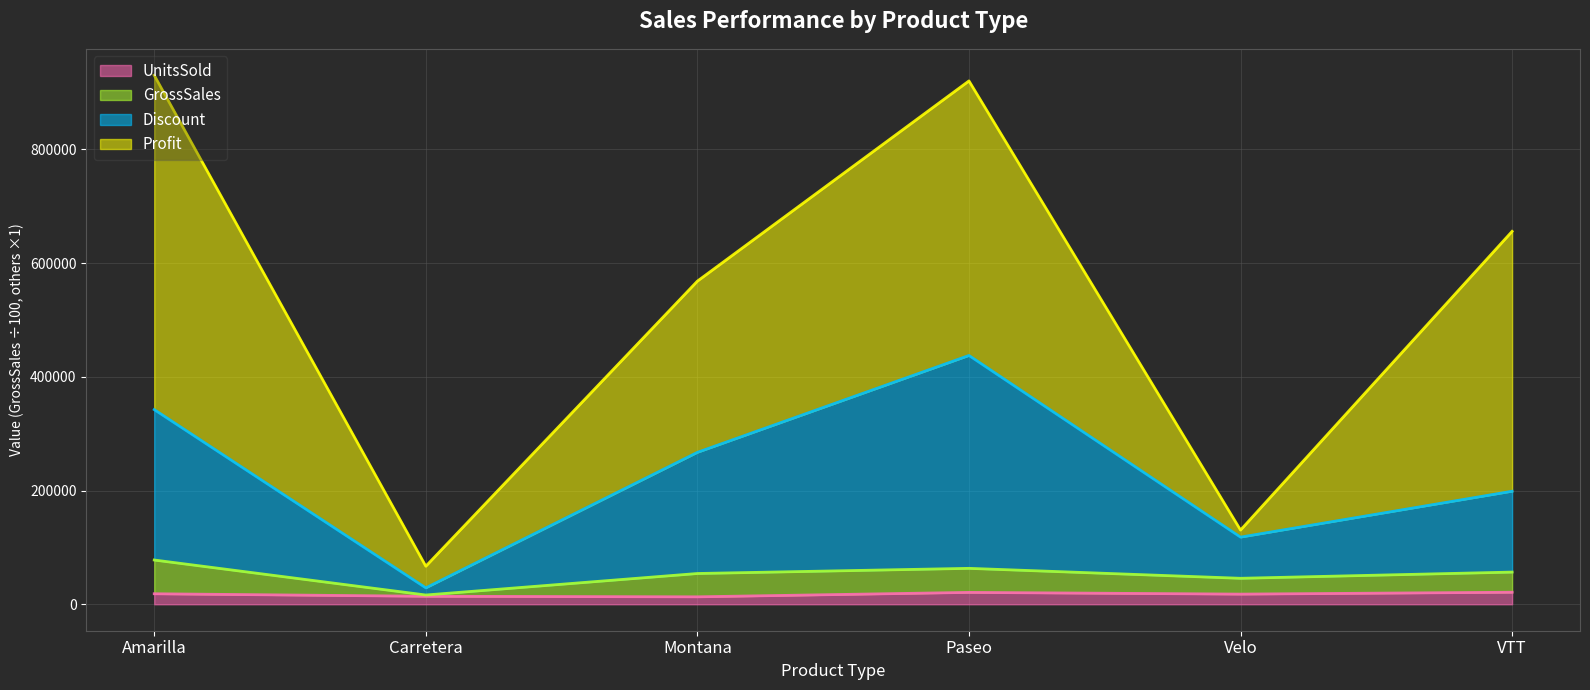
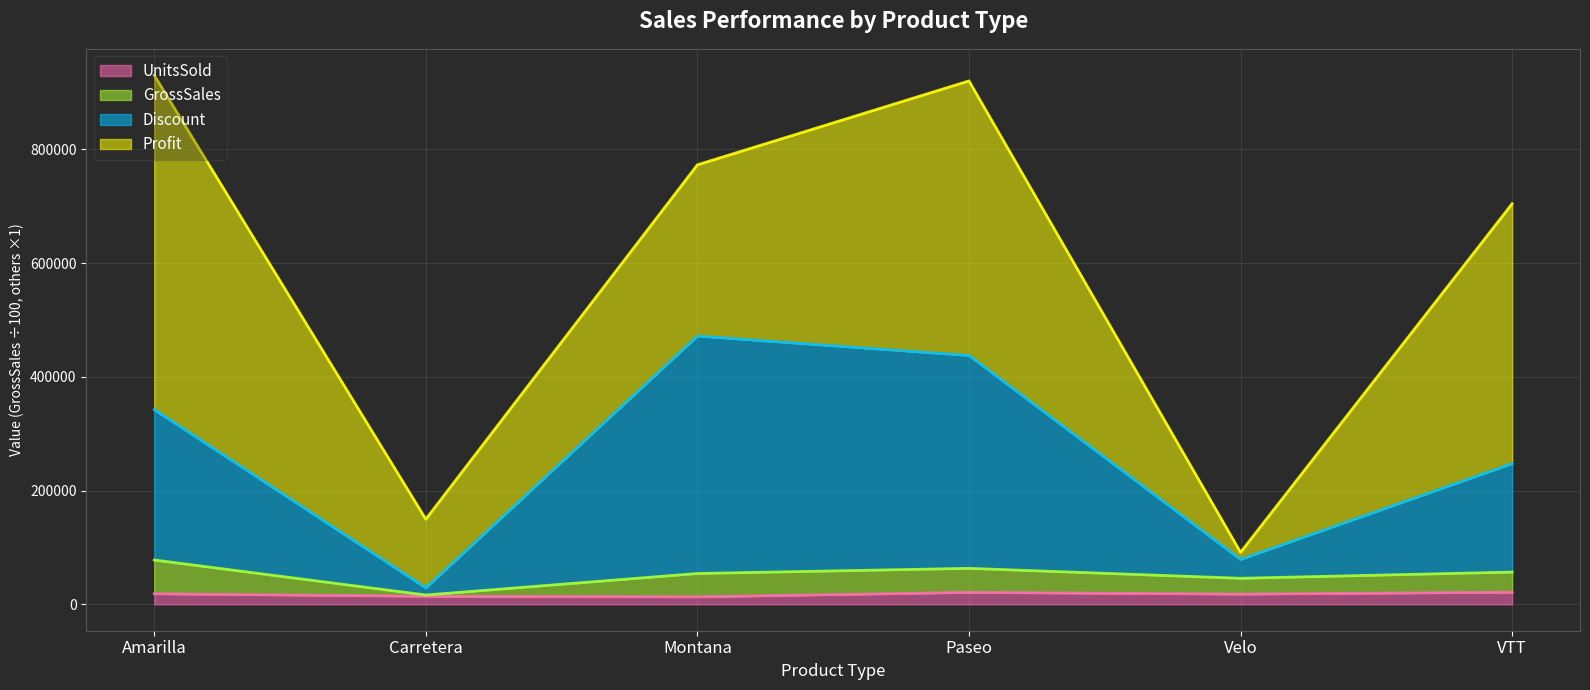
Profit, Carretera: 40000 -> 120000
Discount, Montana: 210000 -> 420000
Discount, Velo: 70000 -> 30000
Discount, VTT: 140000 -> 190000
